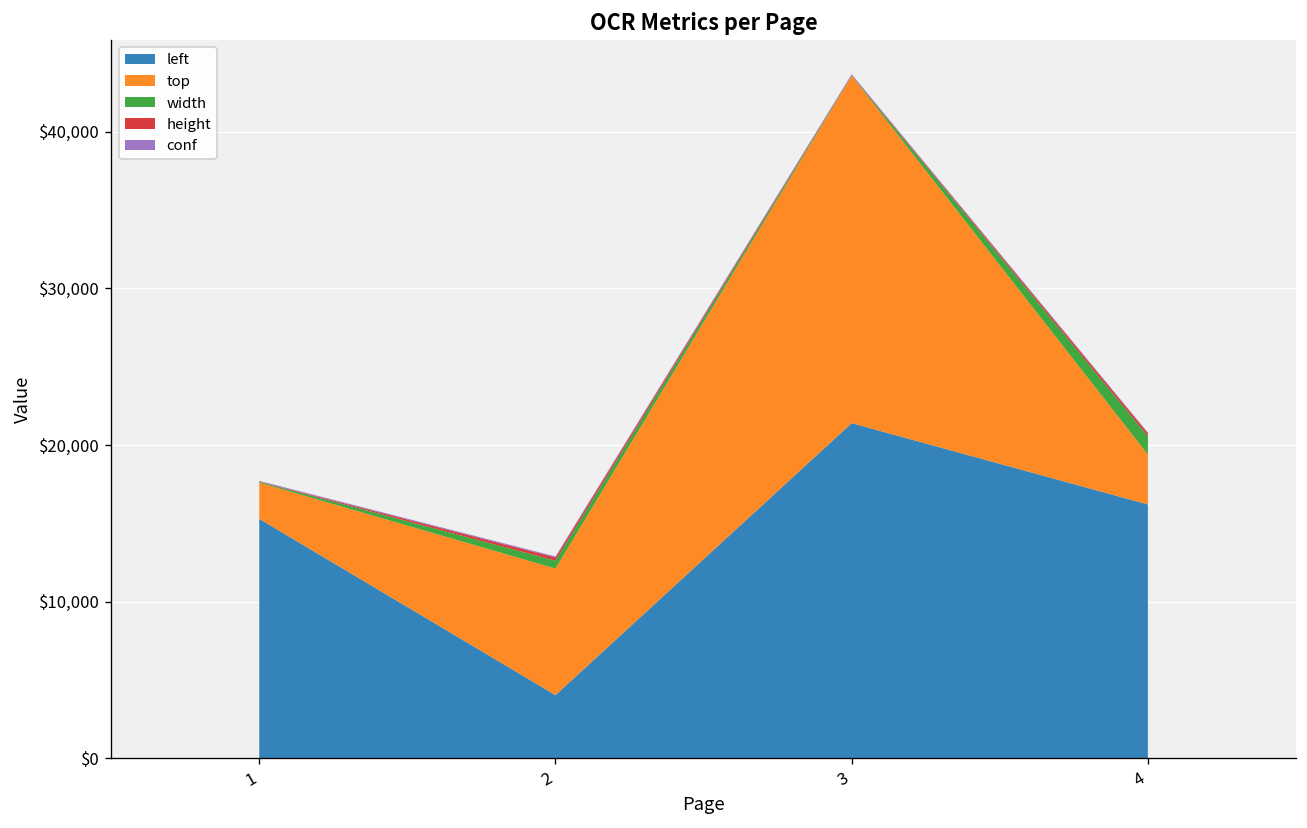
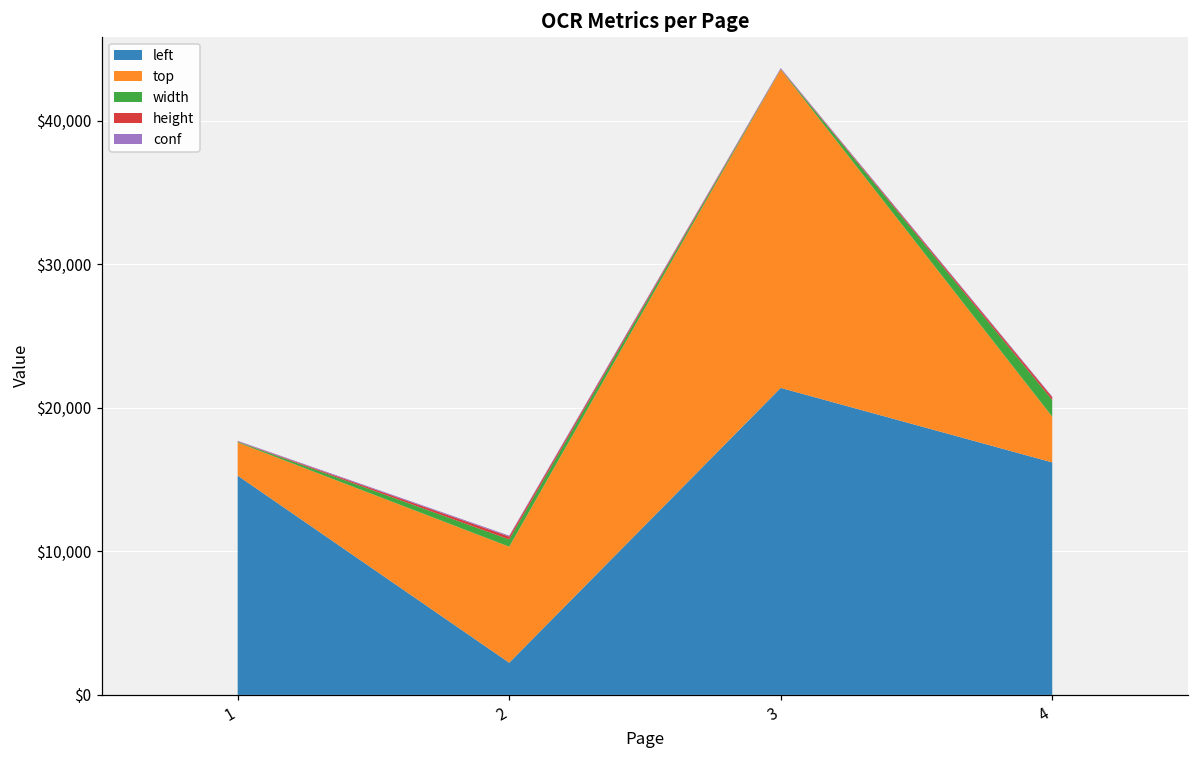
left, 2: $4,000 -> $2,200
